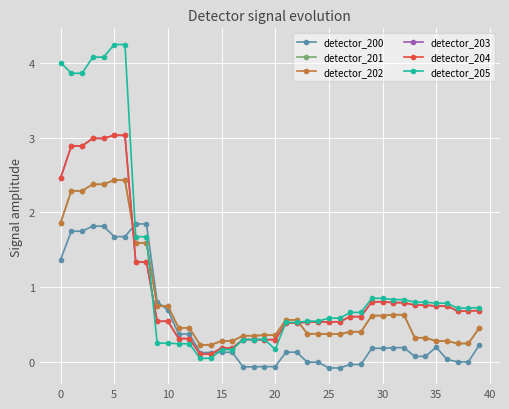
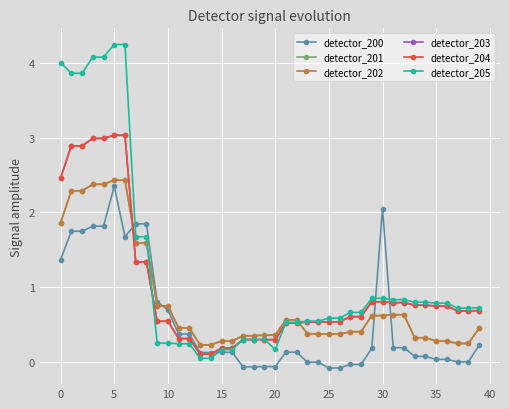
detector_200, 5: 1.7 -> 2.3
detector_200, 30: 0.2 -> 2.0
detector_200, 35: 0.2 -> 0.0
